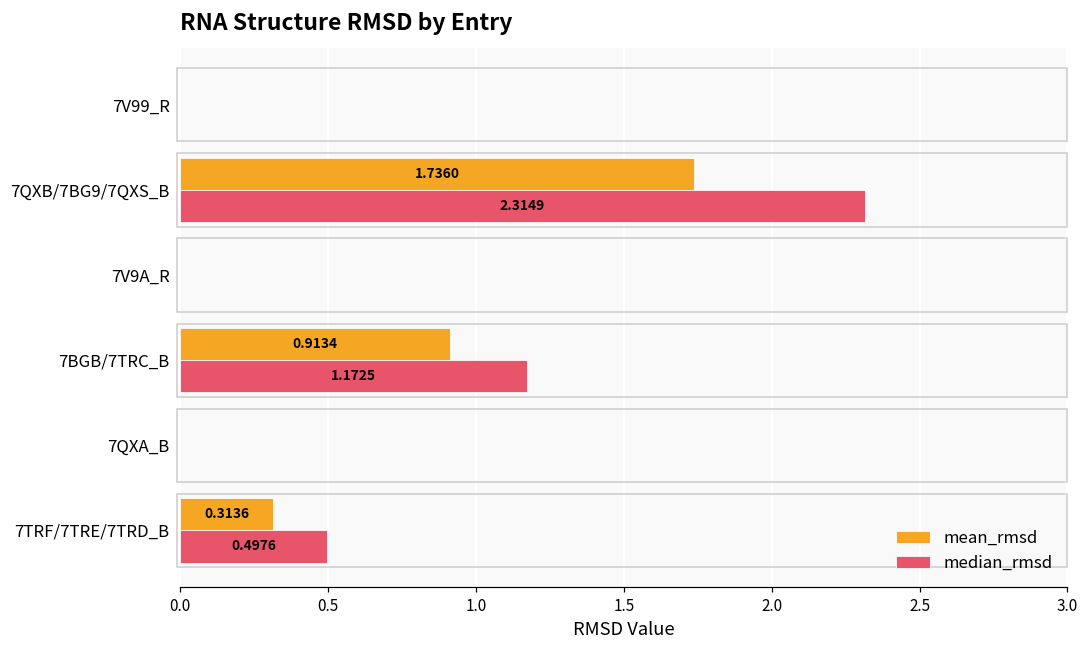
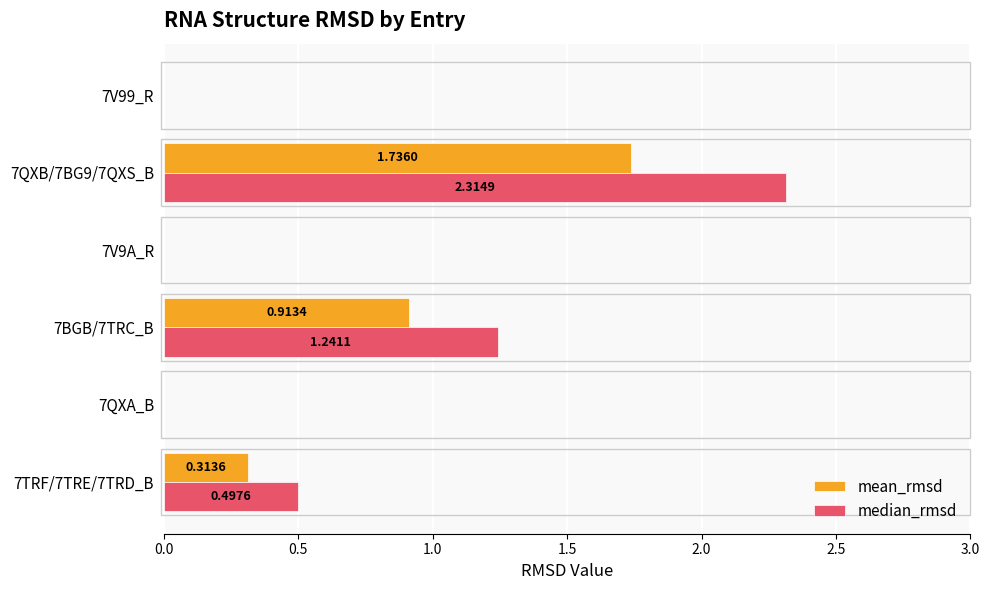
median_rmsd, 7BGB/7TRC_B: 1.1725 -> 1.2411
